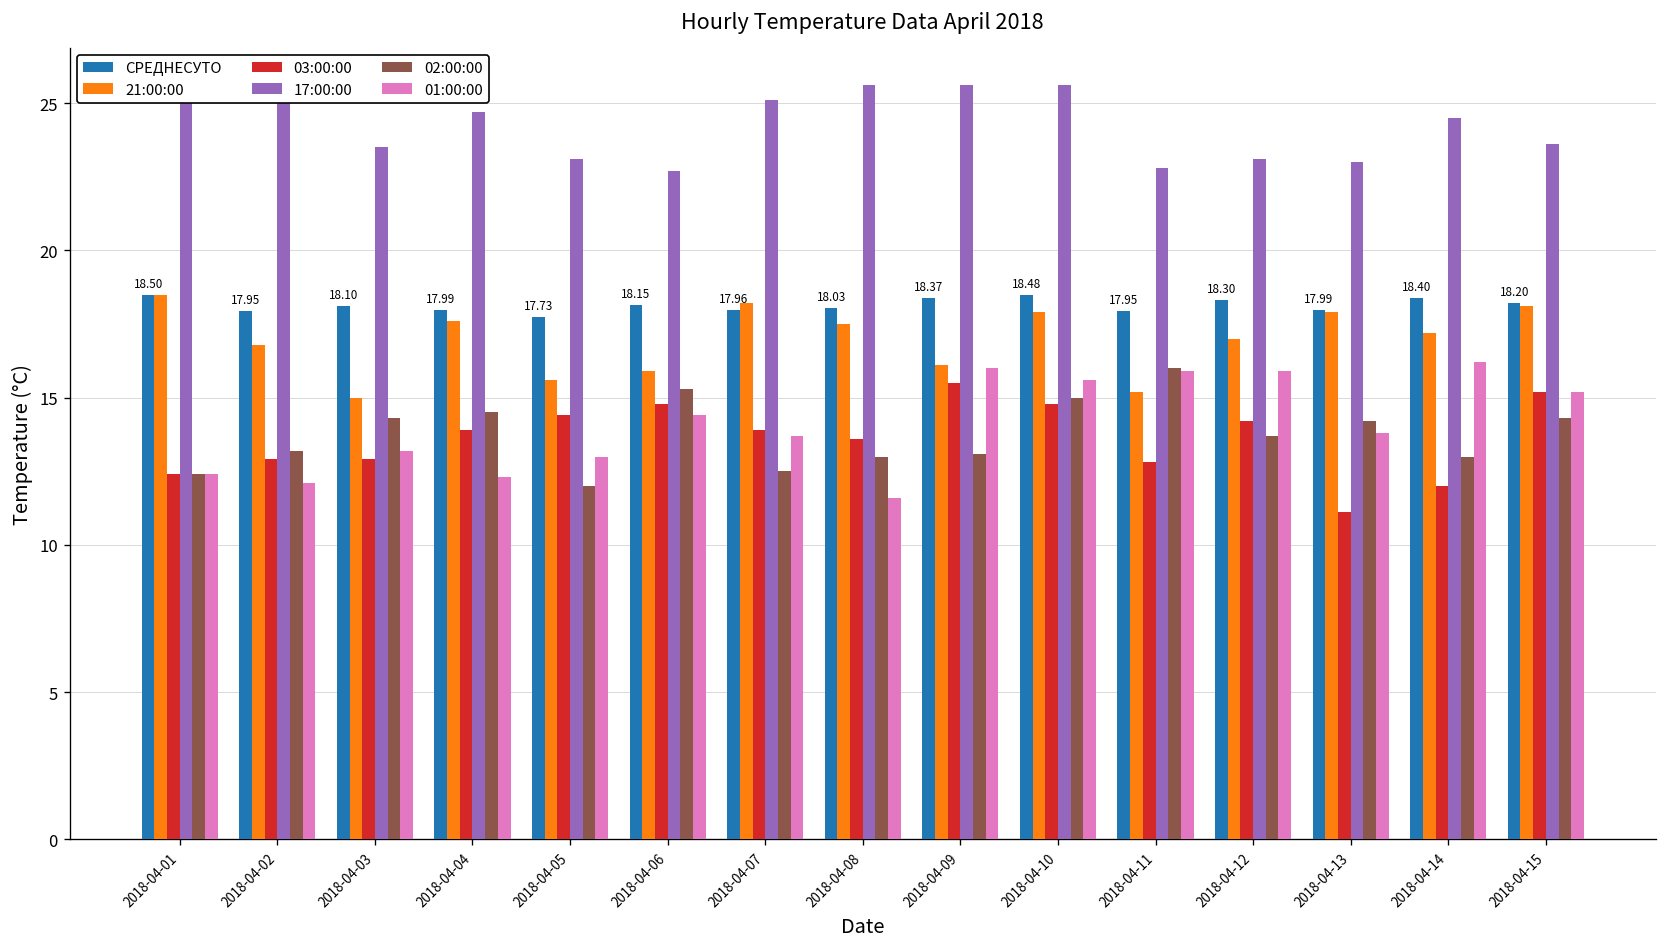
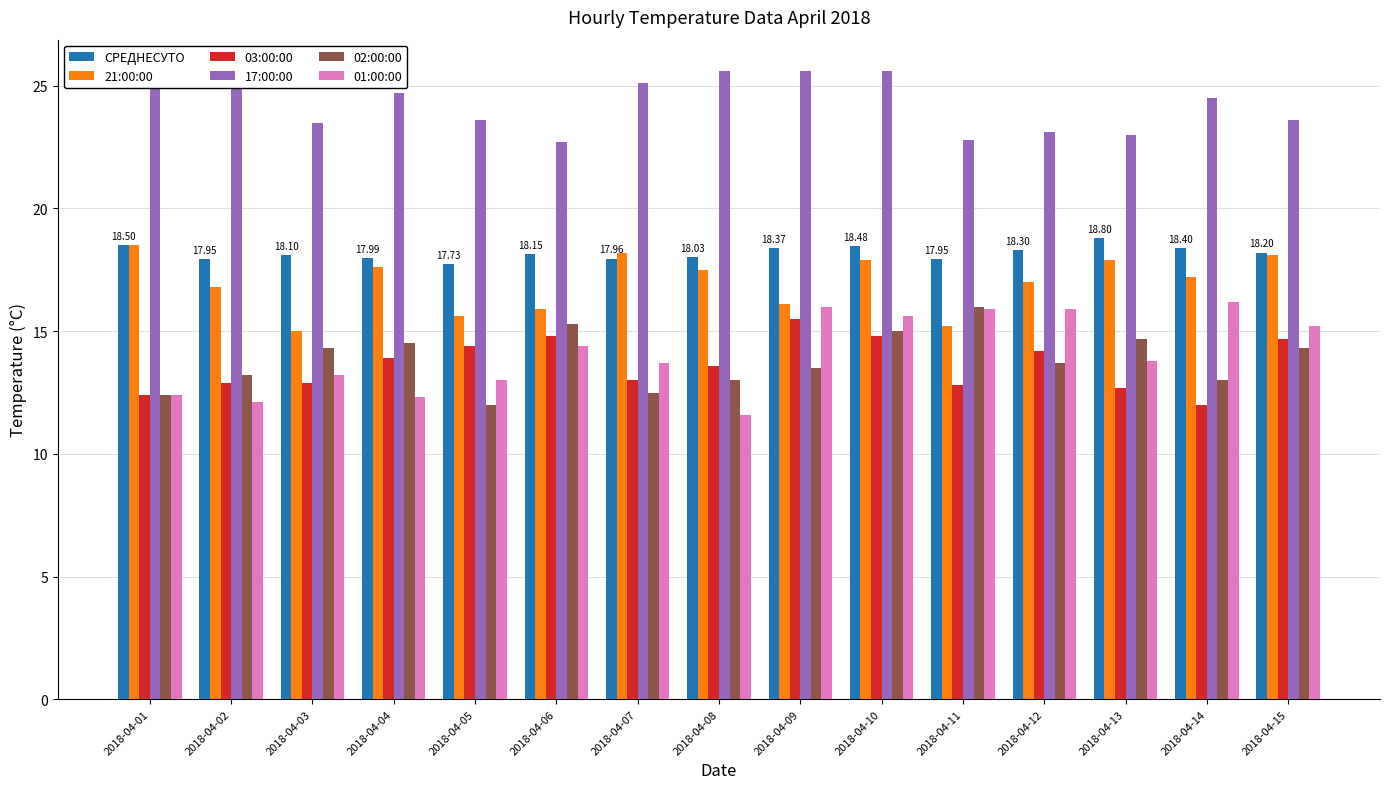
17:00:00, 2018-04-05: 23.1 -> 23.6
03:00:00, 2018-04-07: 13.9 -> 13.0
02:00:00, 2018-04-09: 13.1 -> 13.5
СРЕДНЕСУТО, 2018-04-13: 17.99 -> 18.80
03:00:00, 2018-04-13: 11.1 -> 12.7
02:00:00, 2018-04-13: 14.2 -> 14.7
03:00:00, 2018-04-15: 15.2 -> 14.7
